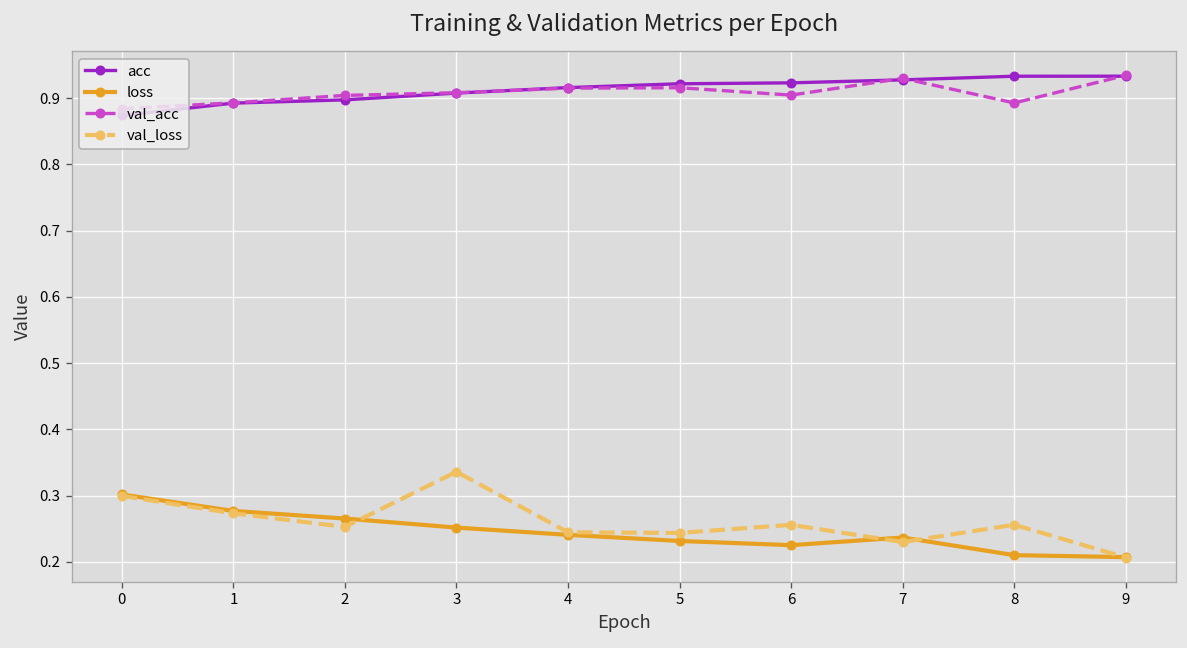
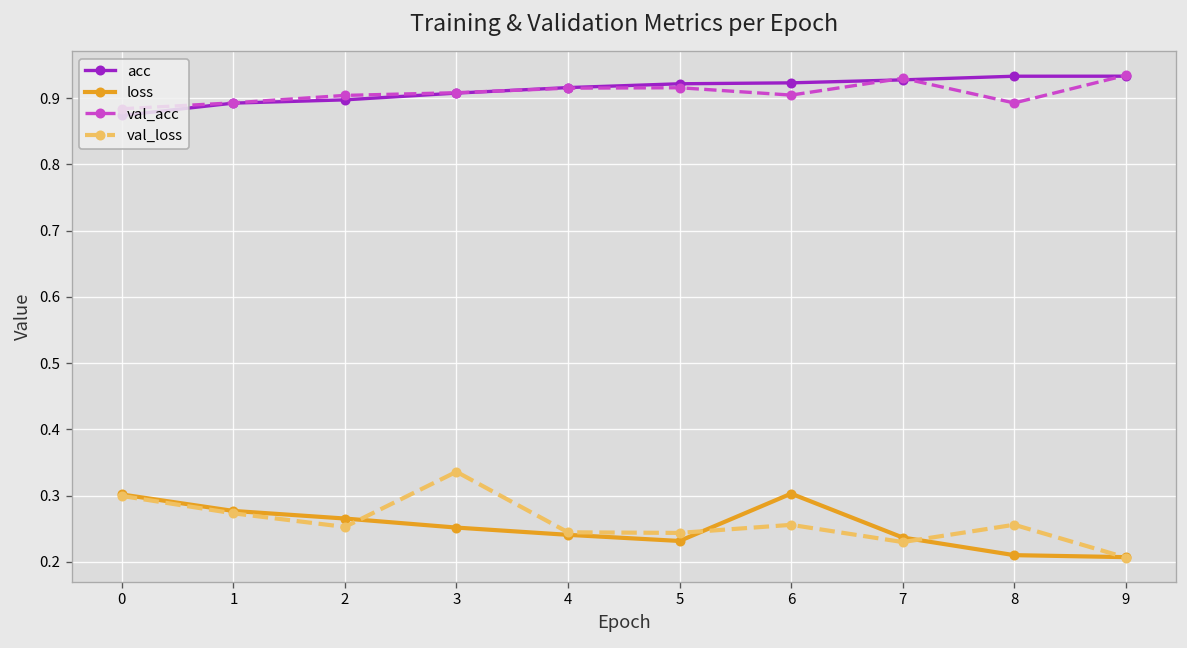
loss, 6: 0.23 -> 0.30
